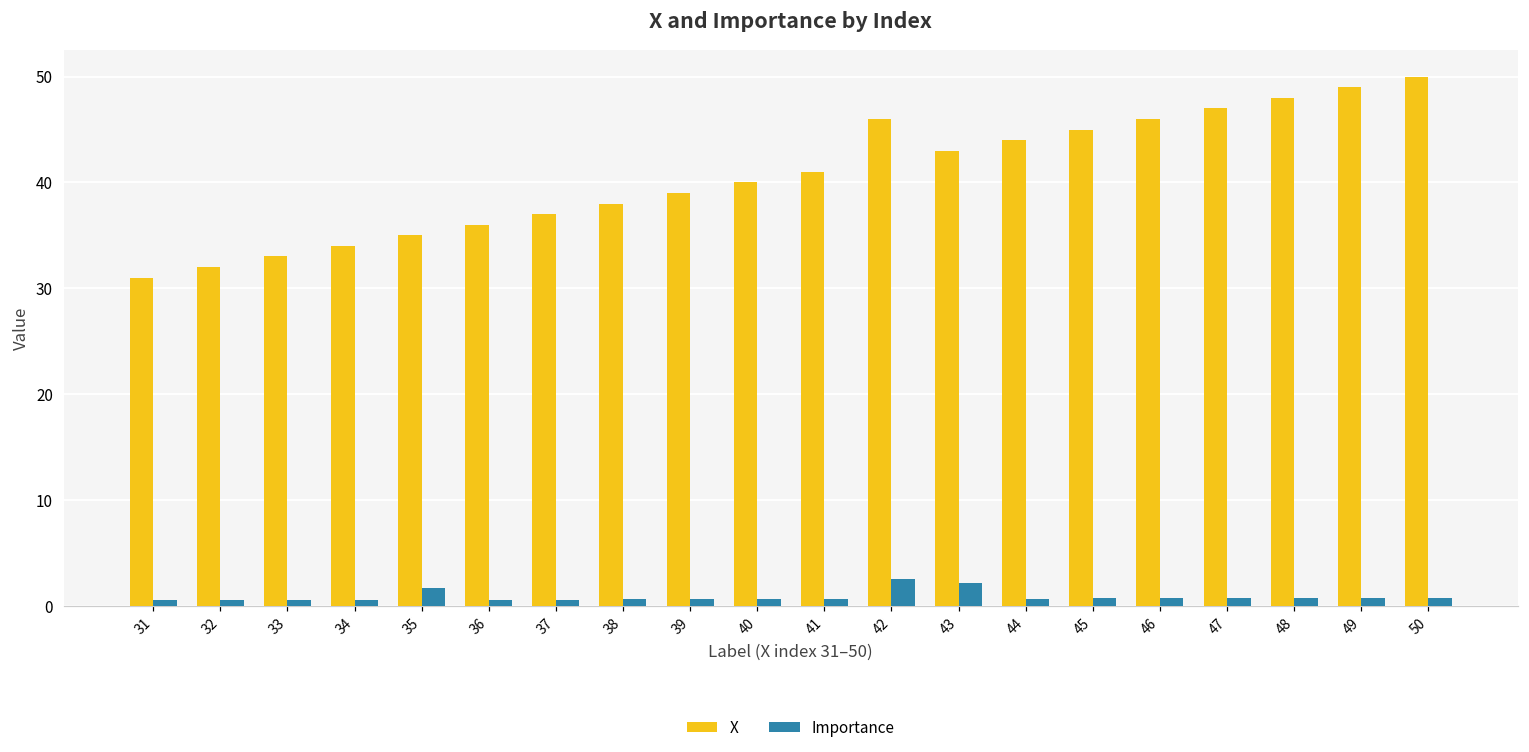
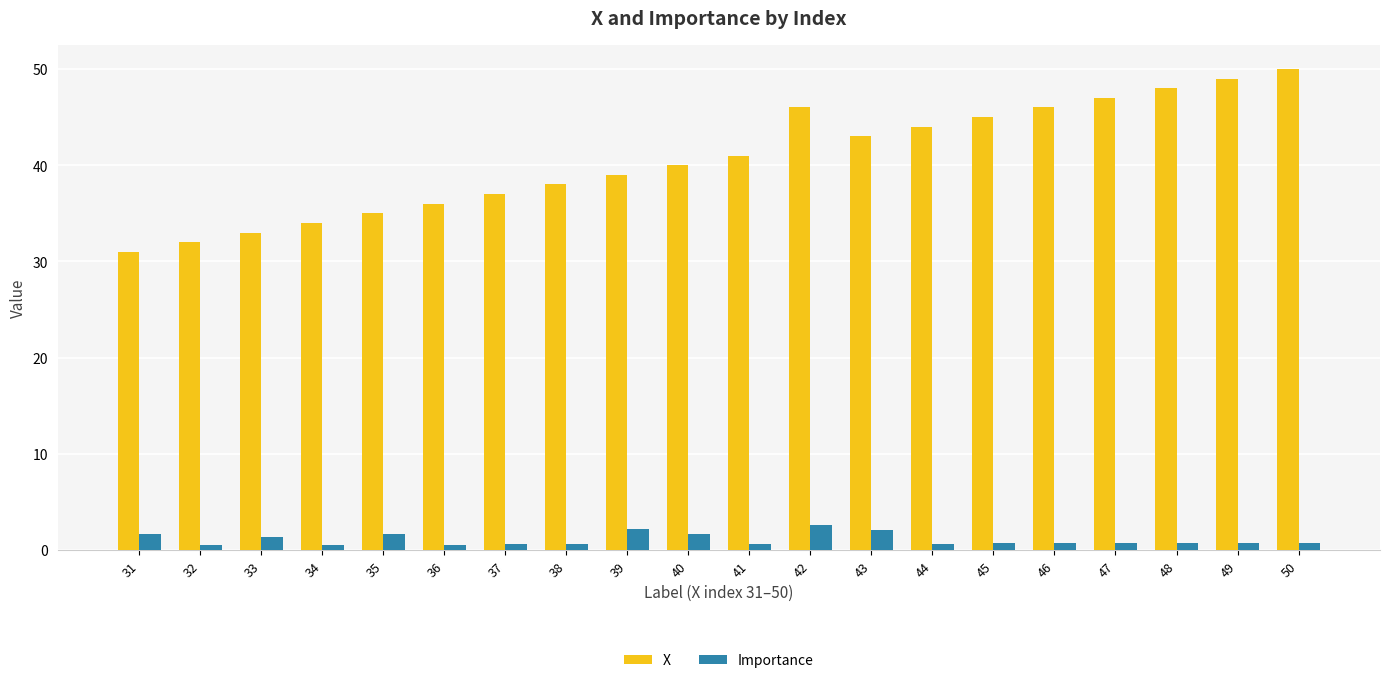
Importance, 31: 1 -> 2
Importance, 33: 0.5 -> 1.4
Importance, 39: 1 -> 2
Importance, 40: 1 -> 2
